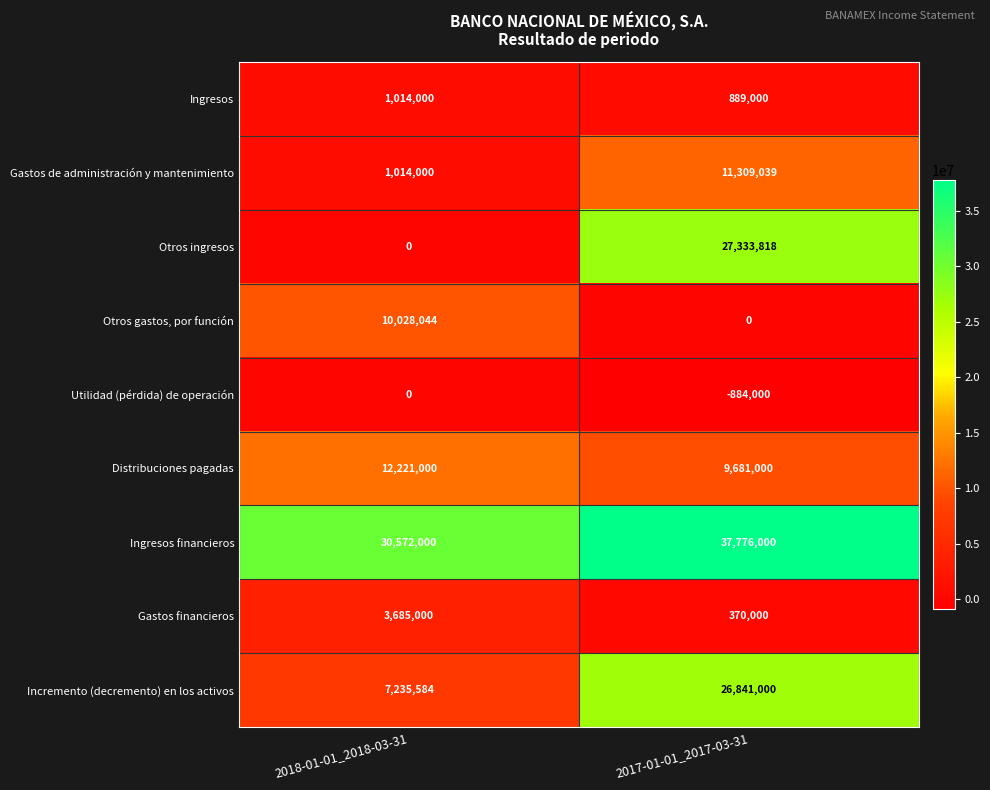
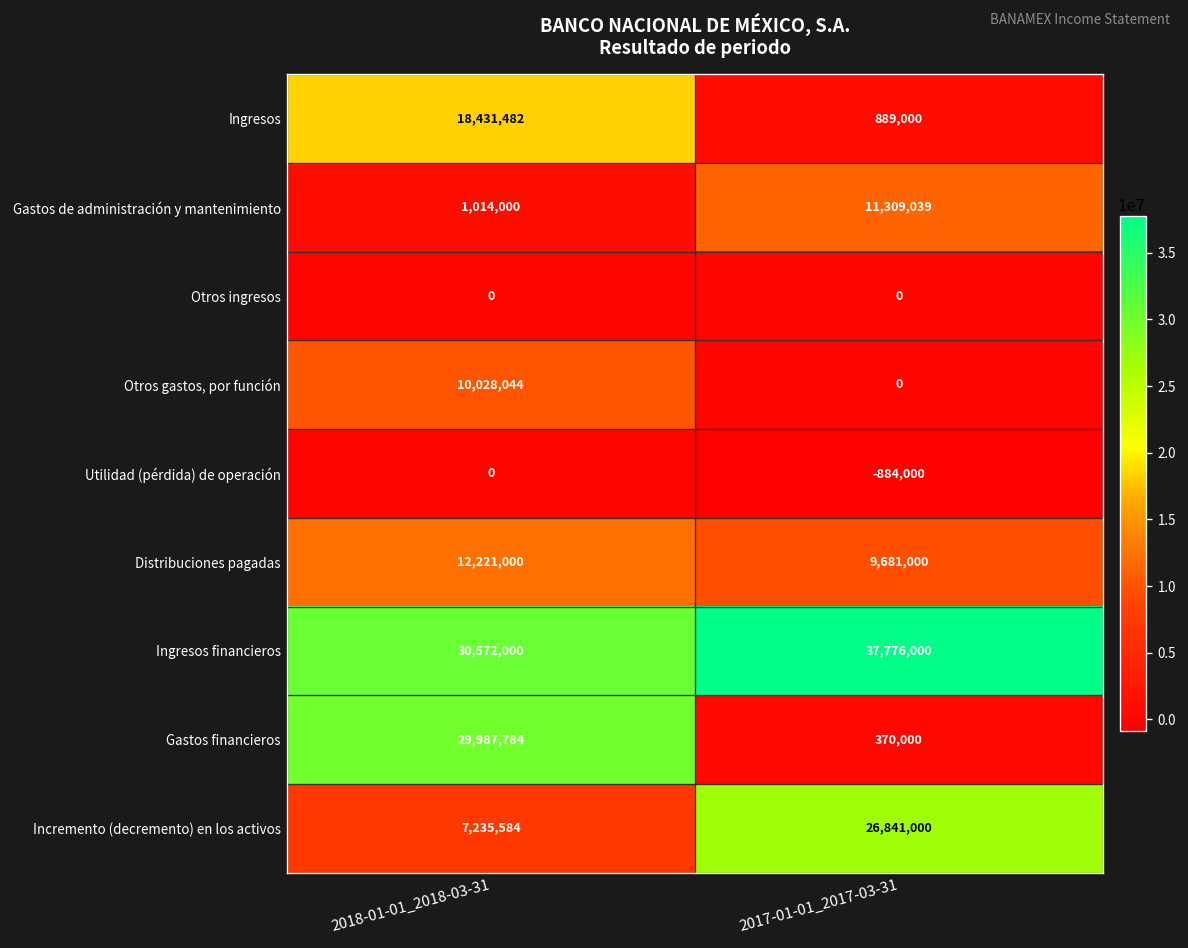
Ingresos, 2018-01-01_2018-03-31: 1,014,000 -> 18,431,482
Otros ingresos, 2017-01-01_2017-03-31: 27,333,818 -> 0
Gastos financieros, 2018-01-01_2018-03-31: 3,685,000 -> 29,987,784
